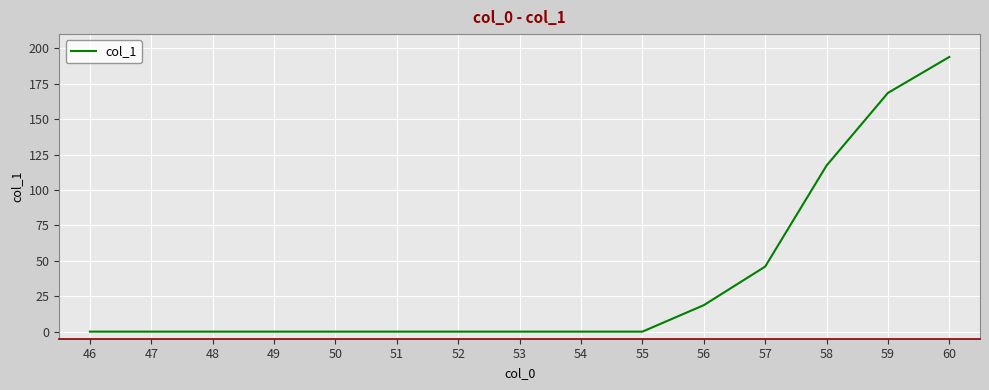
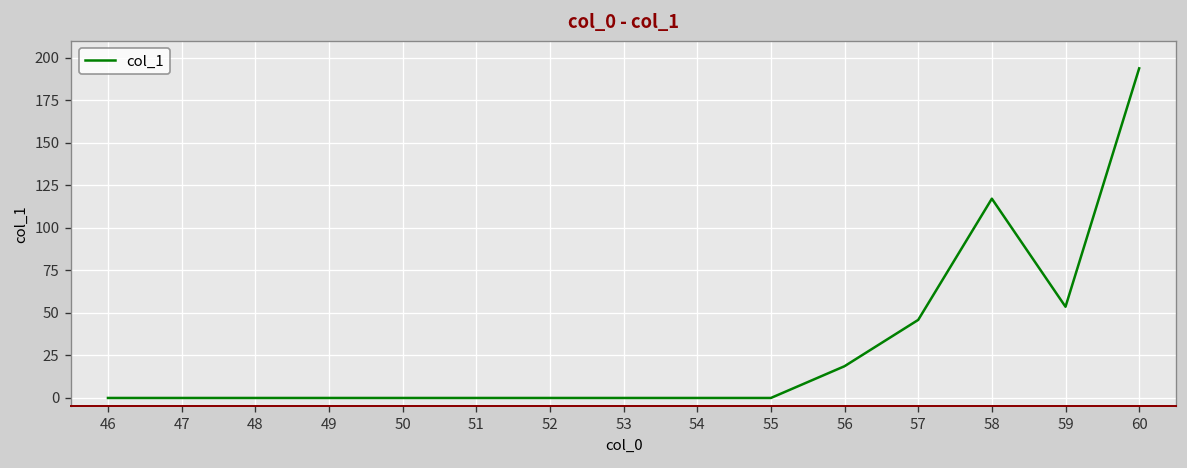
59: 168 -> 54
